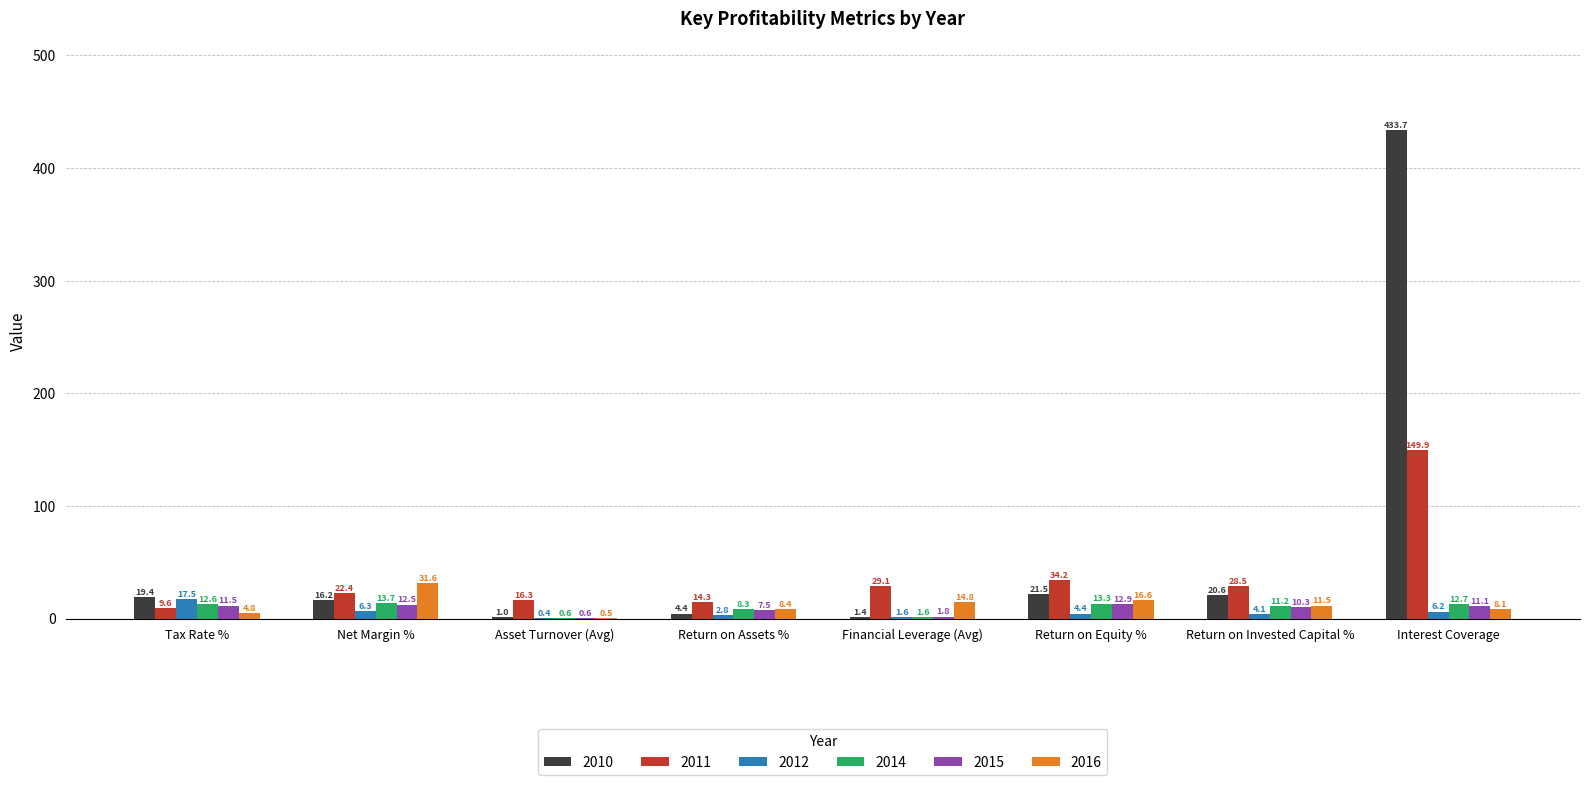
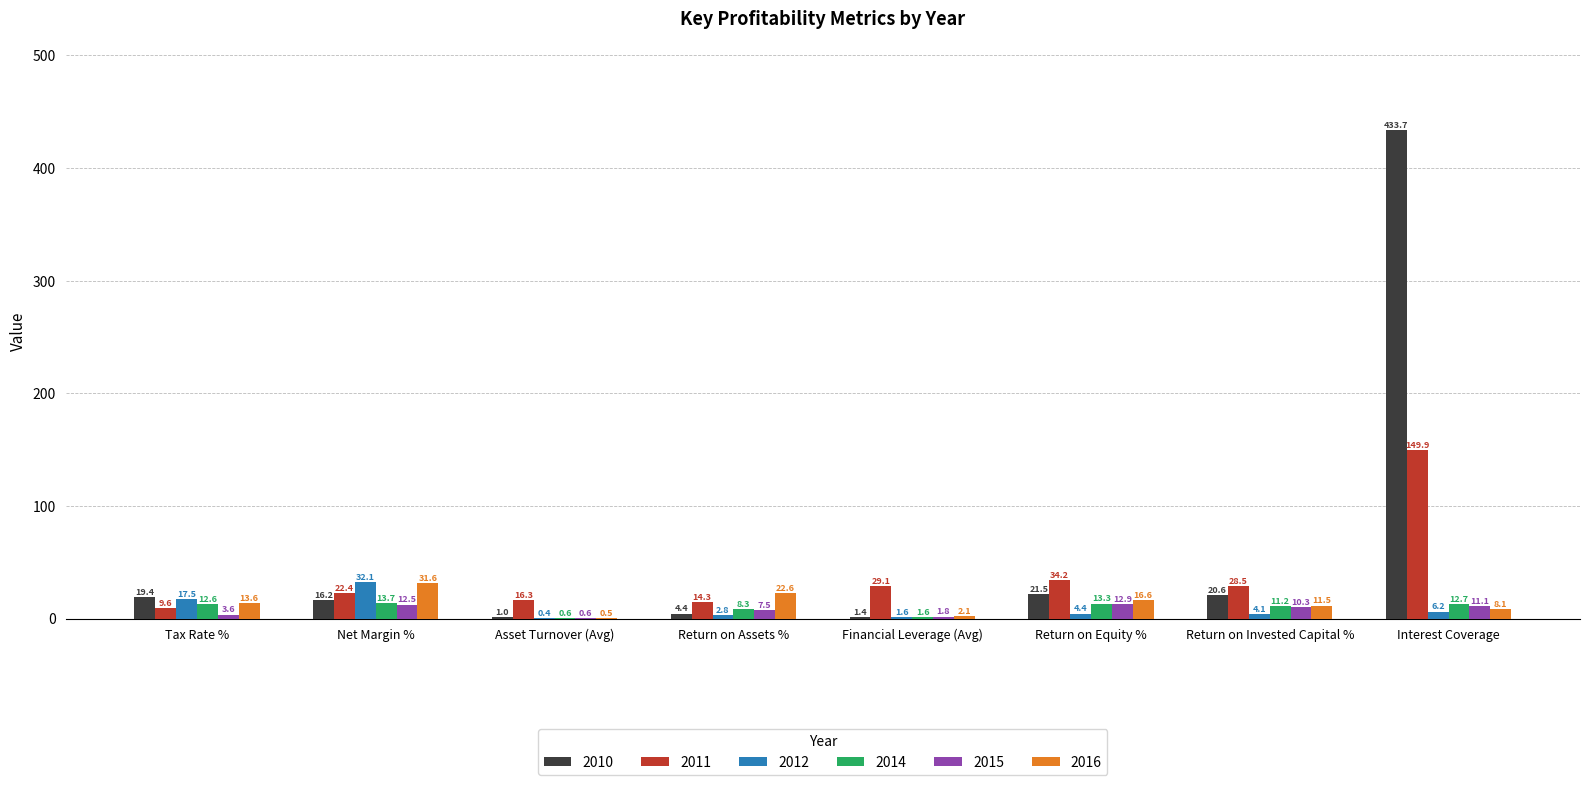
2015, Tax Rate %: 11.5 -> 3.6
2016, Tax Rate %: 4.8 -> 13.6
2012, Net Margin %: 6.3 -> 32.1
2016, Return on Assets %: 8.4 -> 22.6
2016, Financial Leverage (Avg): 14.8 -> 2.1
